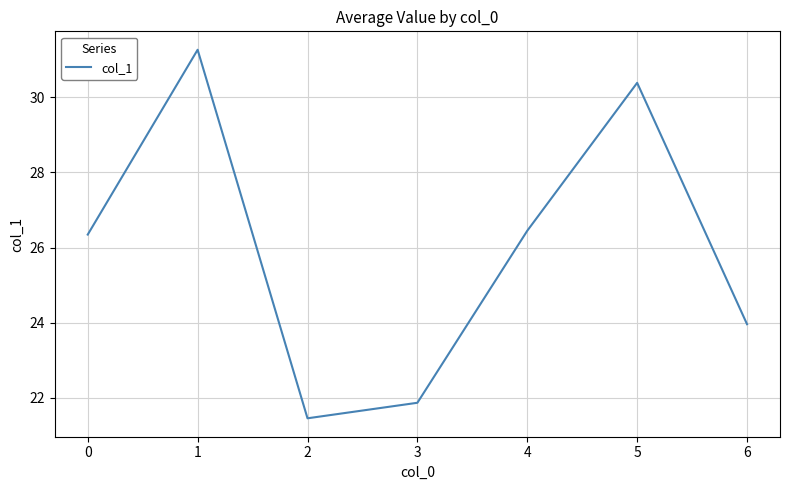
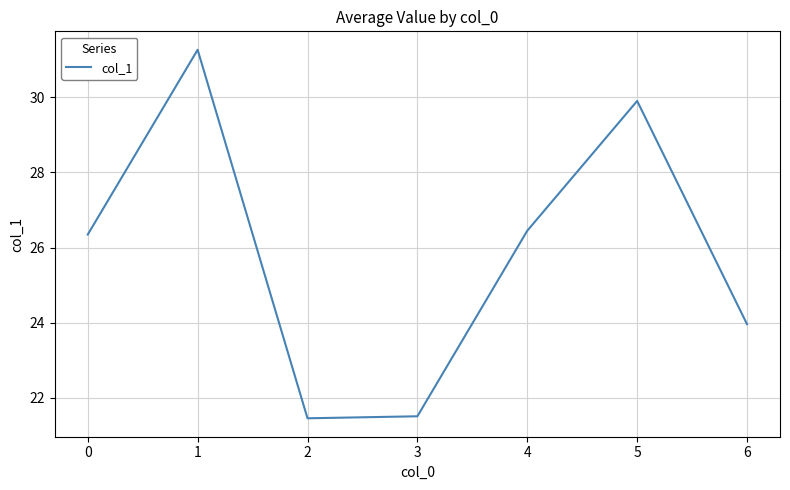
3: 21.9 -> 21.5
5: 30.4 -> 29.9
